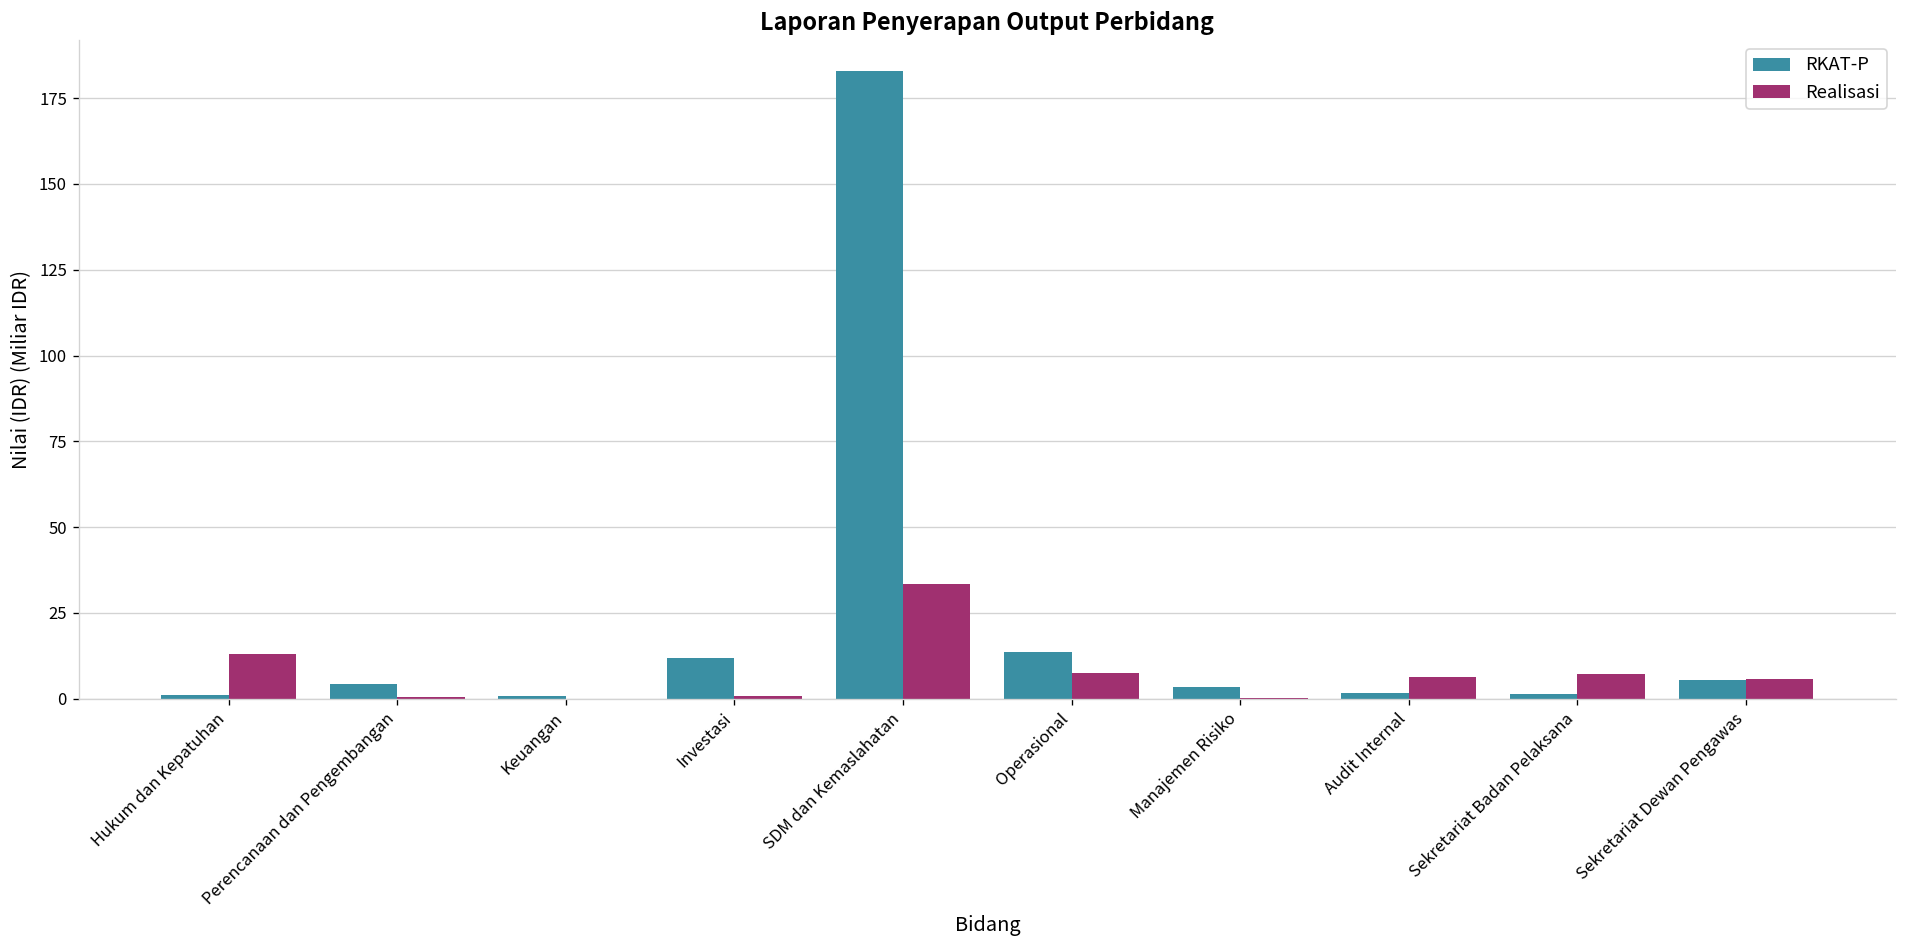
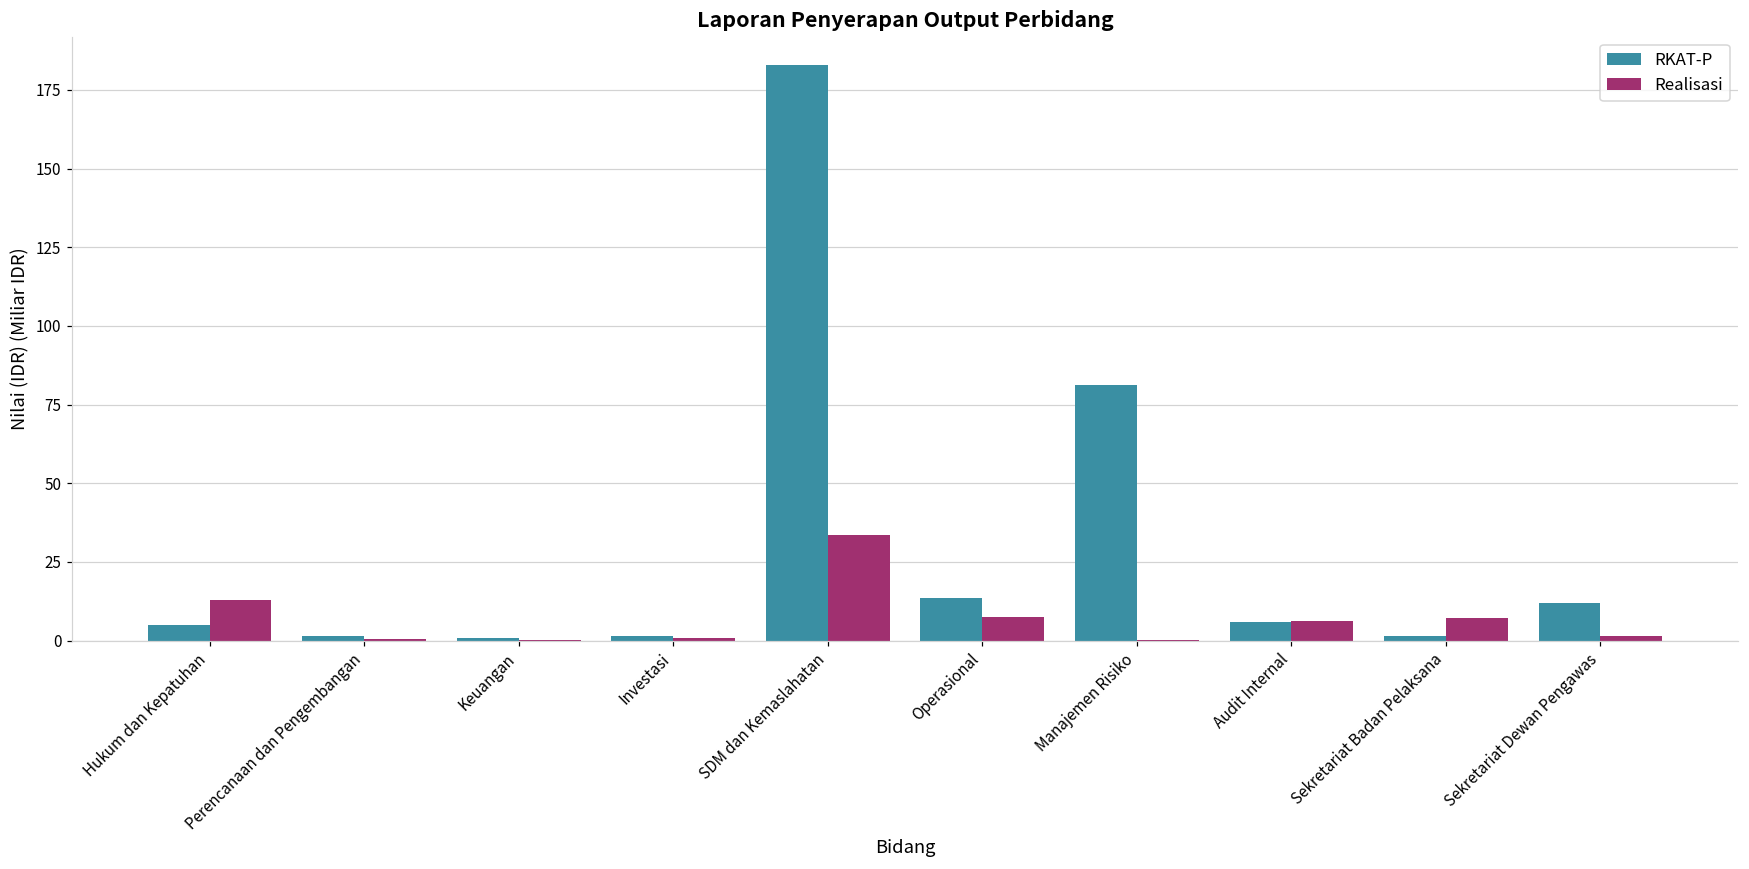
RKAT-P, Hukum dan Kepatuhan: 1 -> 5
RKAT-P, Perencanaan dan Pengembangan: 4 -> 1
RKAT-P, Investasi: 12 -> 2
RKAT-P, Manajemen Risiko: 3 -> 81
RKAT-P, Audit Internal: 2 -> 6
RKAT-P, Sekretariat Dewan Pengawas: 5 -> 12
Realisasi, Sekretariat Dewan Pengawas: 6 -> 1
